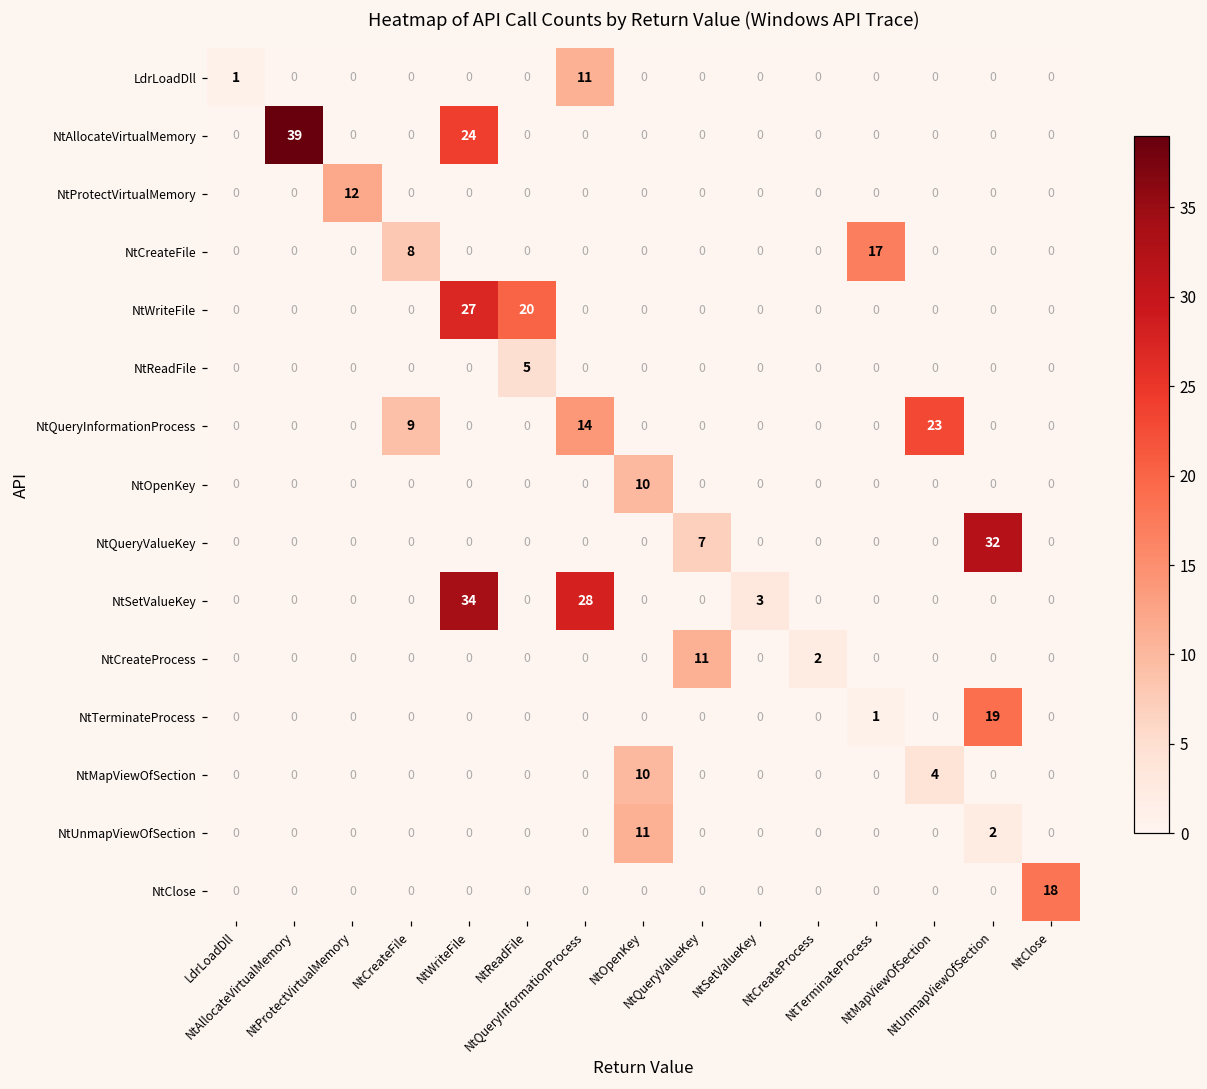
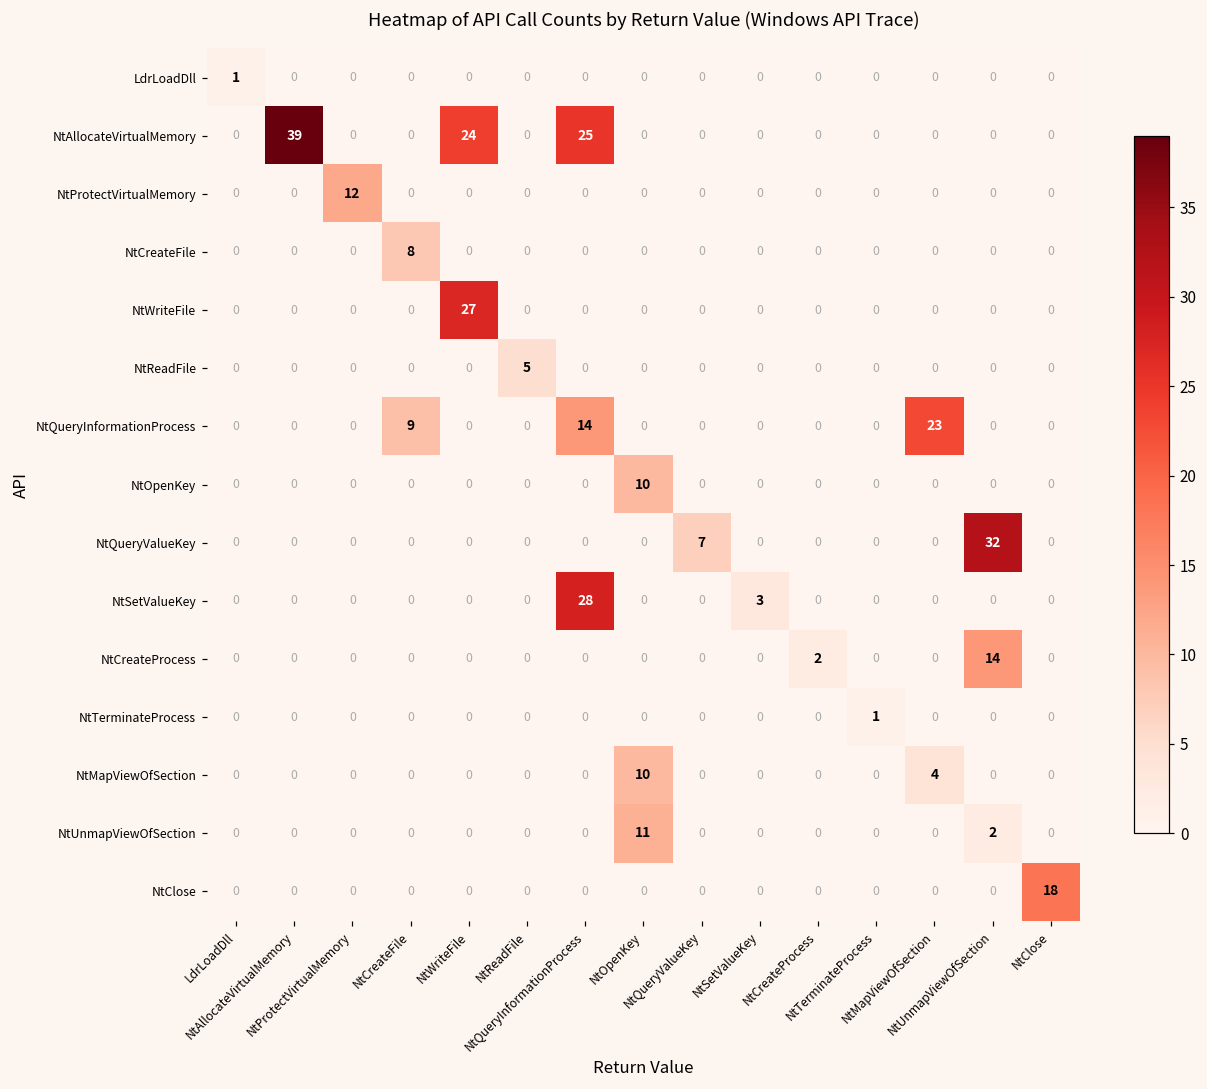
LdrLoadDll, NtQueryInformationProcess: 11 -> 0
NtAllocateVirtualMemory, NtQueryInformationProcess: 0 -> 25
NtCreateFile, NtTerminateProcess: 17 -> 0
NtWriteFile, NtReadFile: 20 -> 0
NtSetValueKey, NtWriteFile: 34 -> 0
NtCreateProcess, NtQueryValueKey: 11 -> 0
NtCreateProcess, NtUnmapViewOfSection: 0 -> 14
NtTerminateProcess, NtUnmapViewOfSection: 19 -> 0
